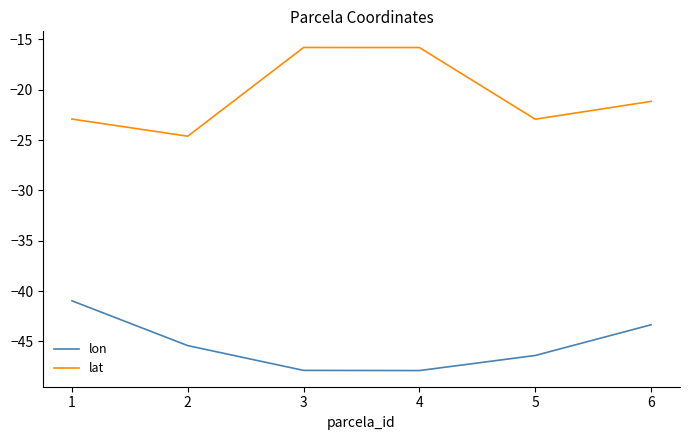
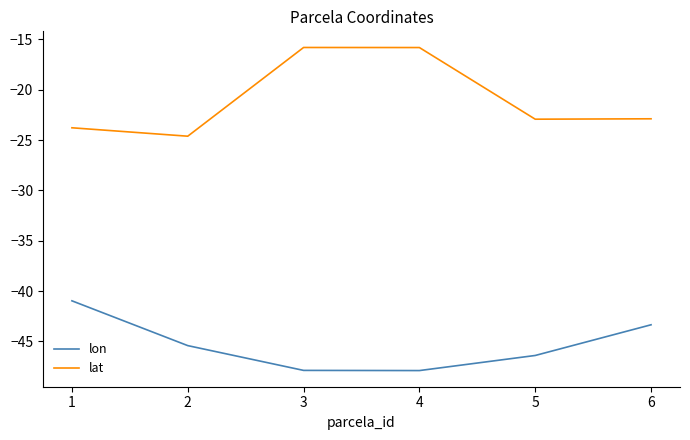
lat, 1: -22.9 -> -23.8
lat, 6: -21.2 -> -22.9
